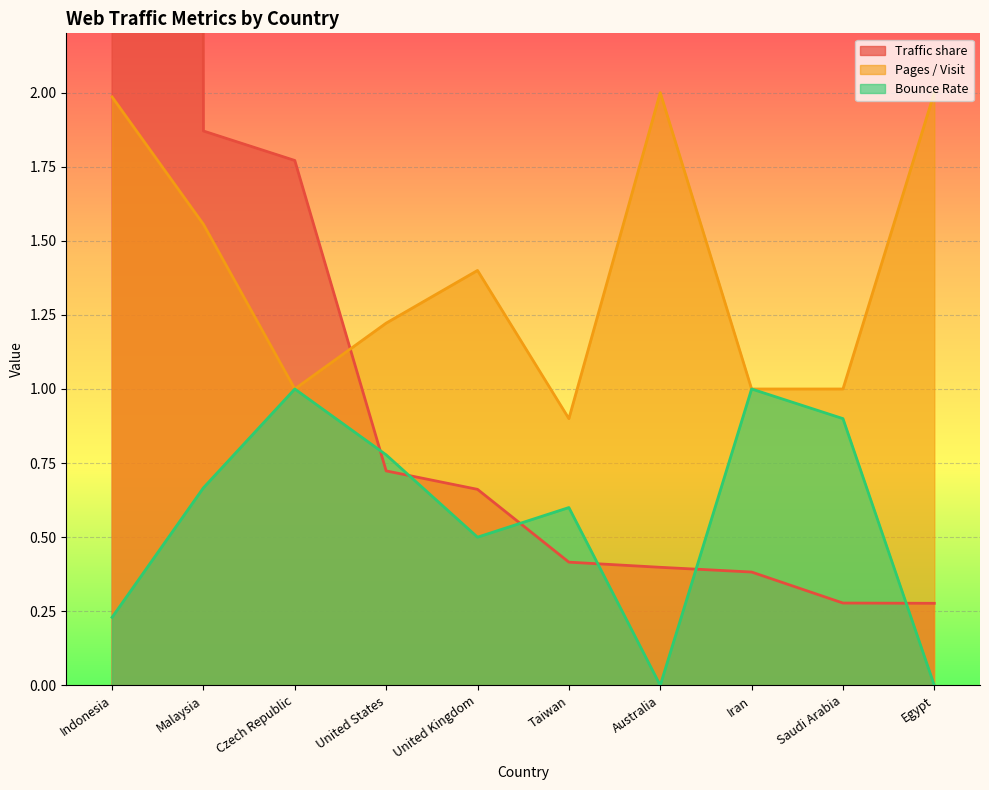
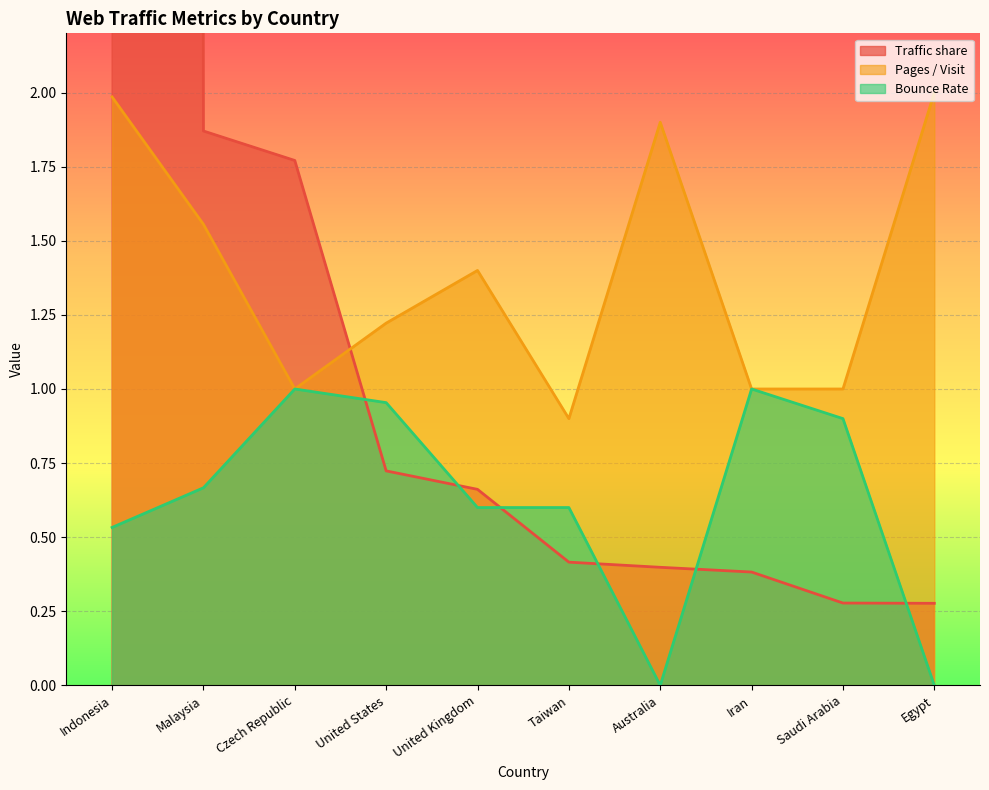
Bounce Rate, Indonesia: 0.23 -> 0.53
Bounce Rate, United States: 0.78 -> 0.95
Bounce Rate, United Kingdom: 0.5 -> 0.6
Pages / Visit, Australia: 2.0 -> 1.9
